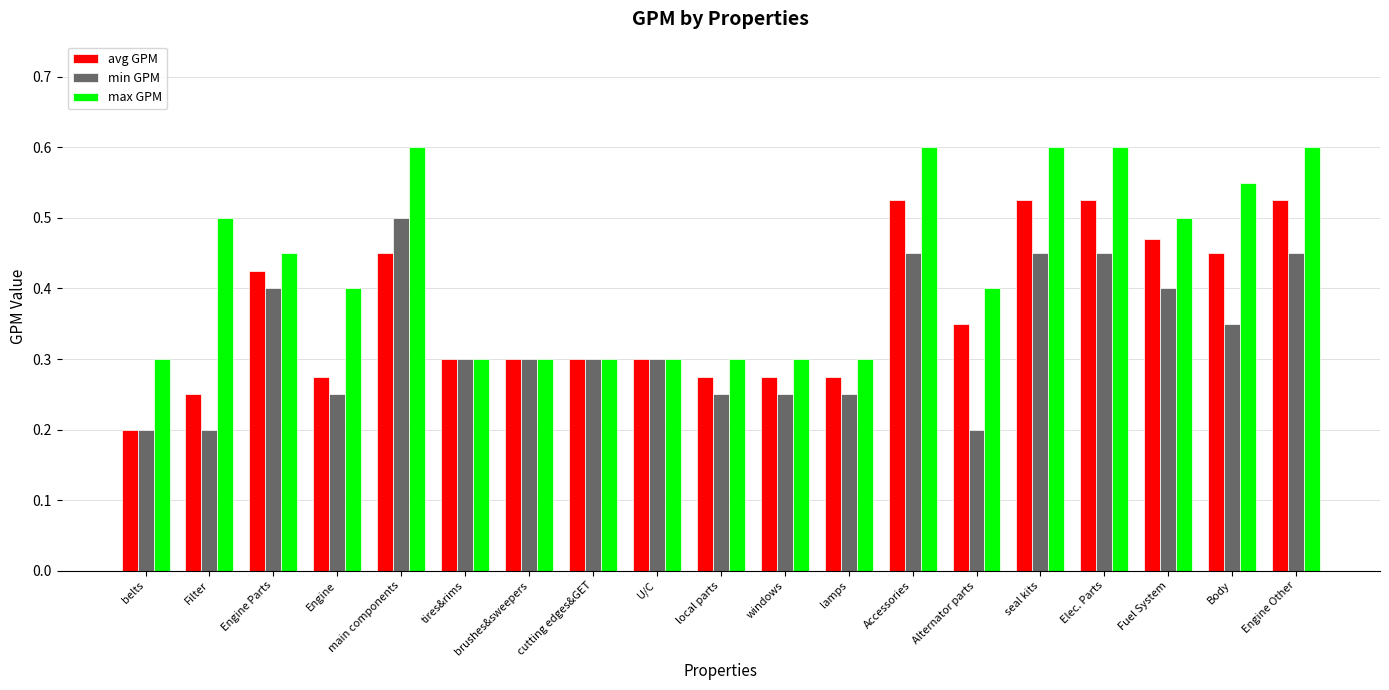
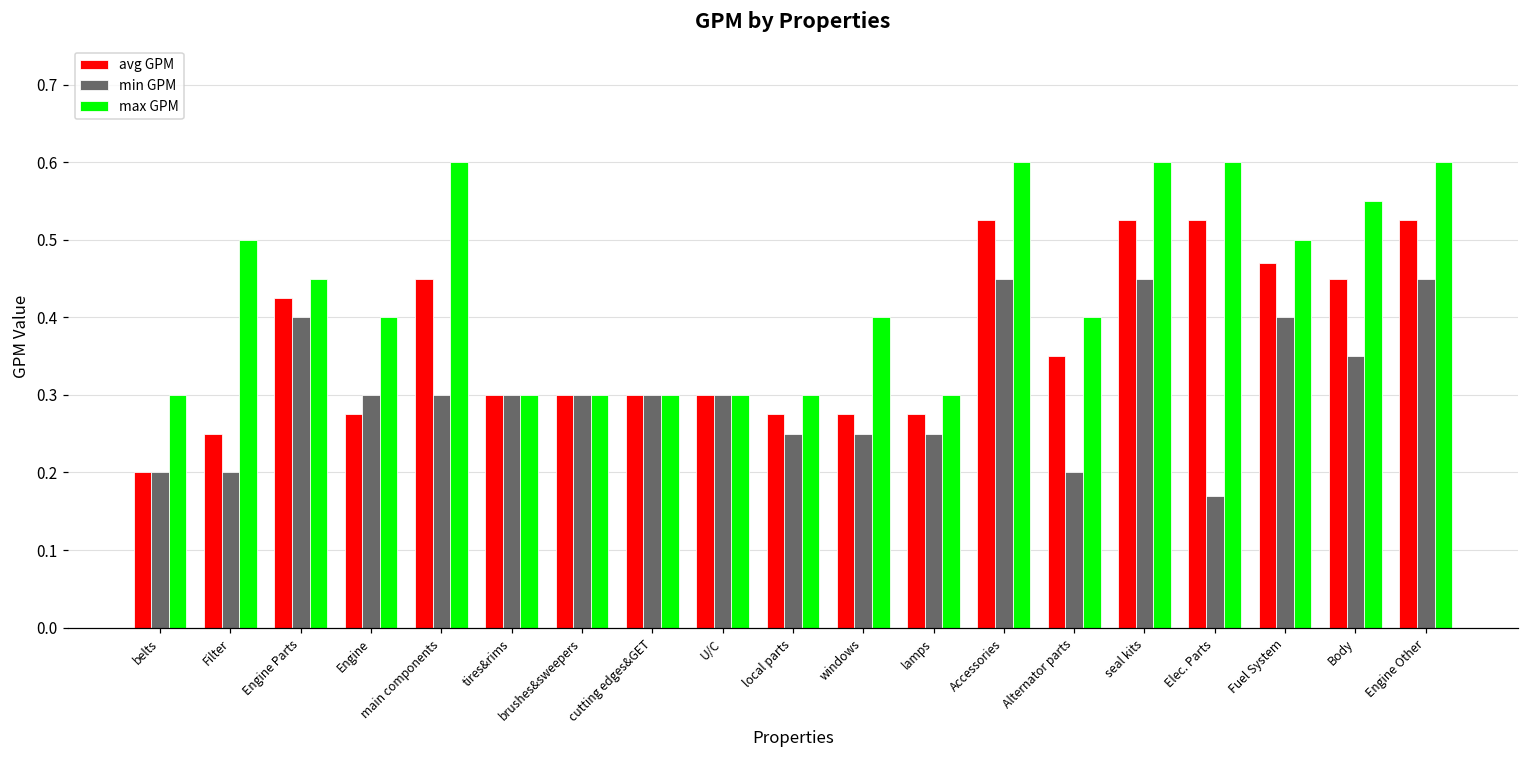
min GPM, Engine: 0.25 -> 0.30
min GPM, main components: 0.5 -> 0.3
max GPM, windows: 0.3 -> 0.4
min GPM, Elec. Parts: 0.45 -> 0.17
